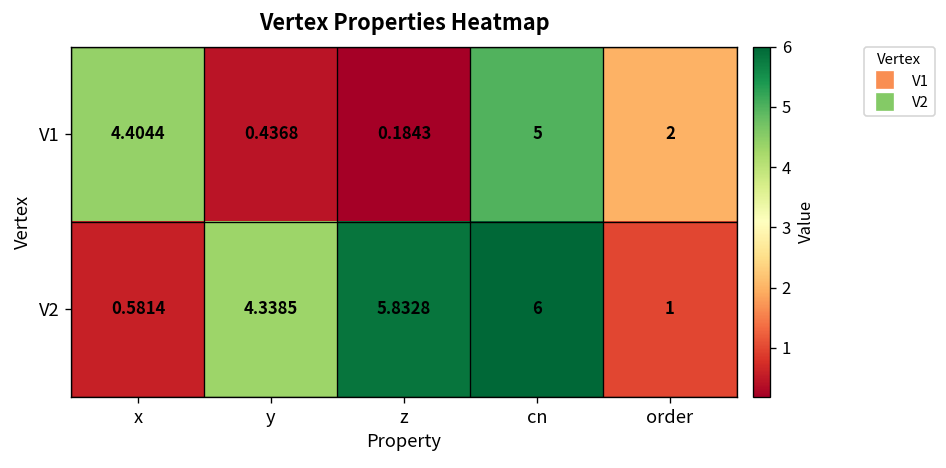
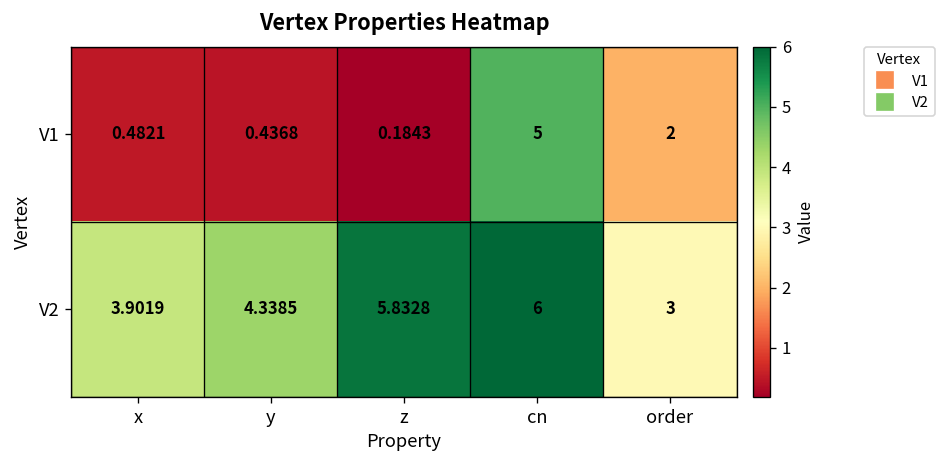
V1, x: 4.4044 -> 0.4821
V2, x: 0.5814 -> 3.9019
V2, order: 1 -> 3
